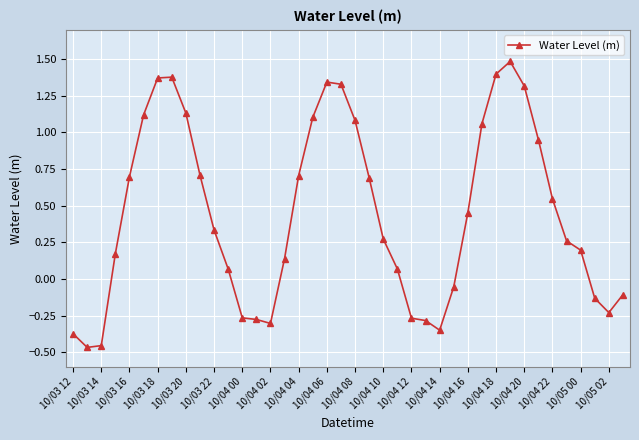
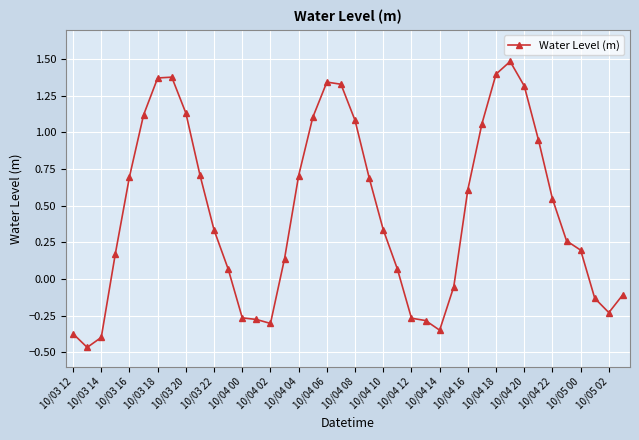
10/03 14: -0.46 -> -0.40
10/04 10: 0.27 -> 0.34
10/04 16: 0.45 -> 0.61
